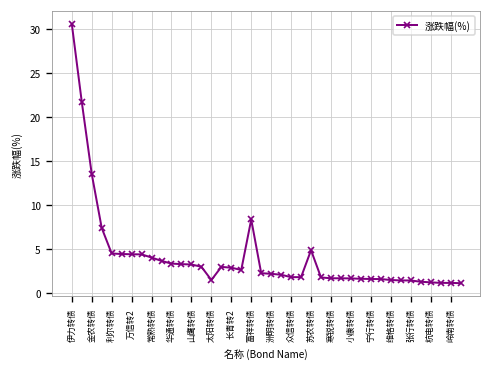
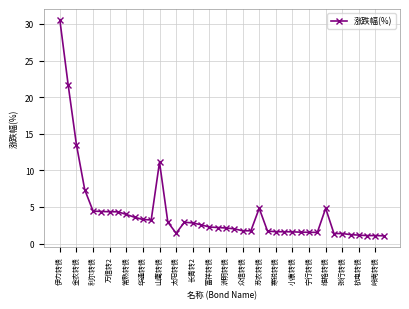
山鹰转债: 3 -> 11
富祥转债: 8 -> 2
维格转债: 1 -> 5
